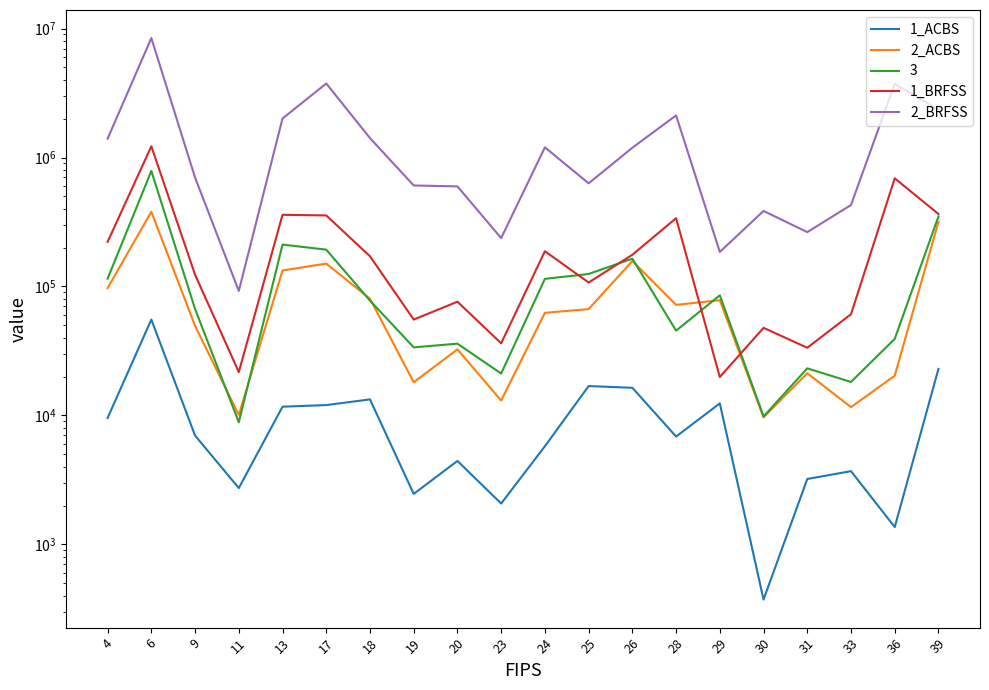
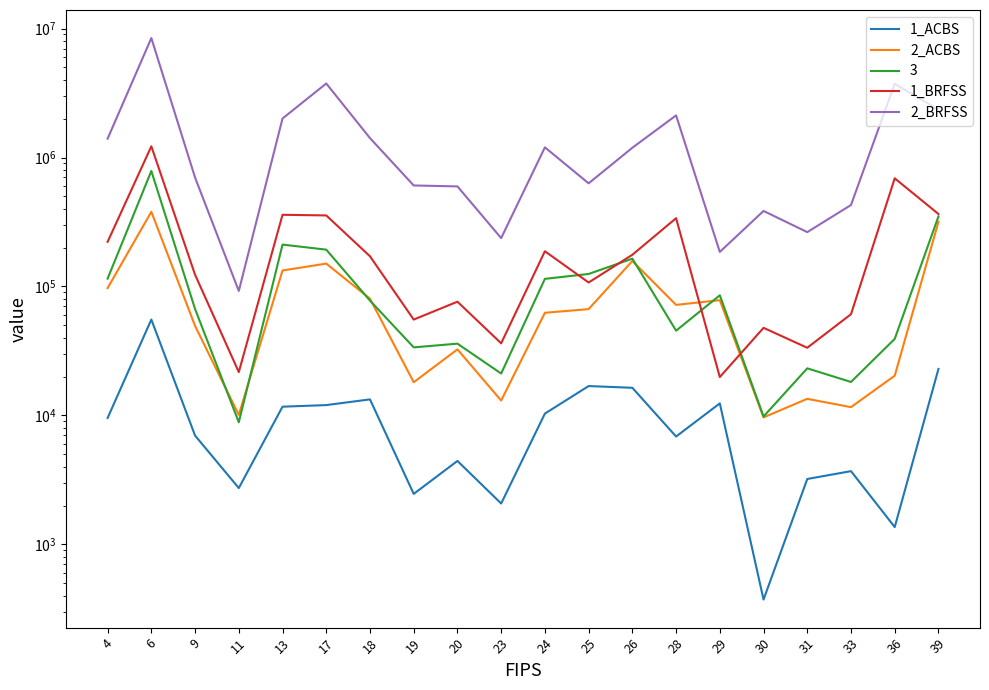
1_ACBS, 24: 6000 -> 10000
2_ACBS, 31: 21000 -> 13000
